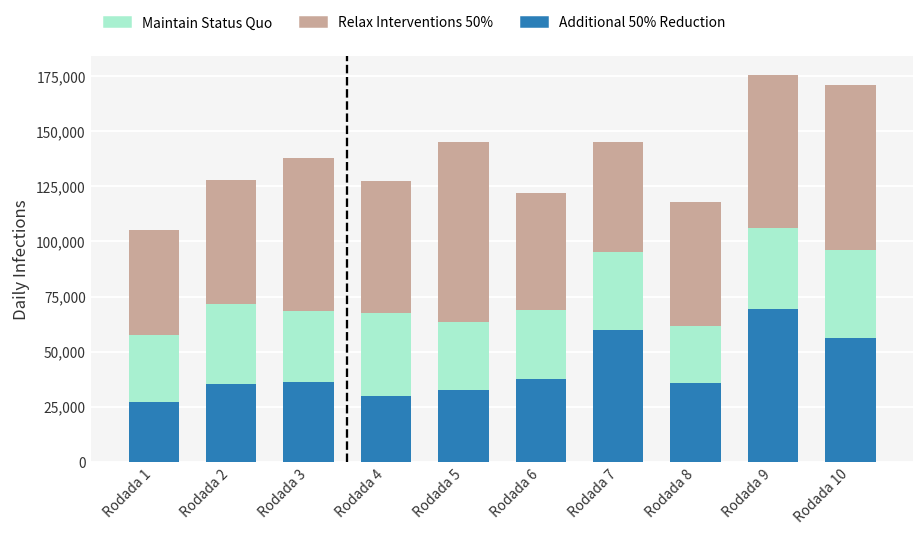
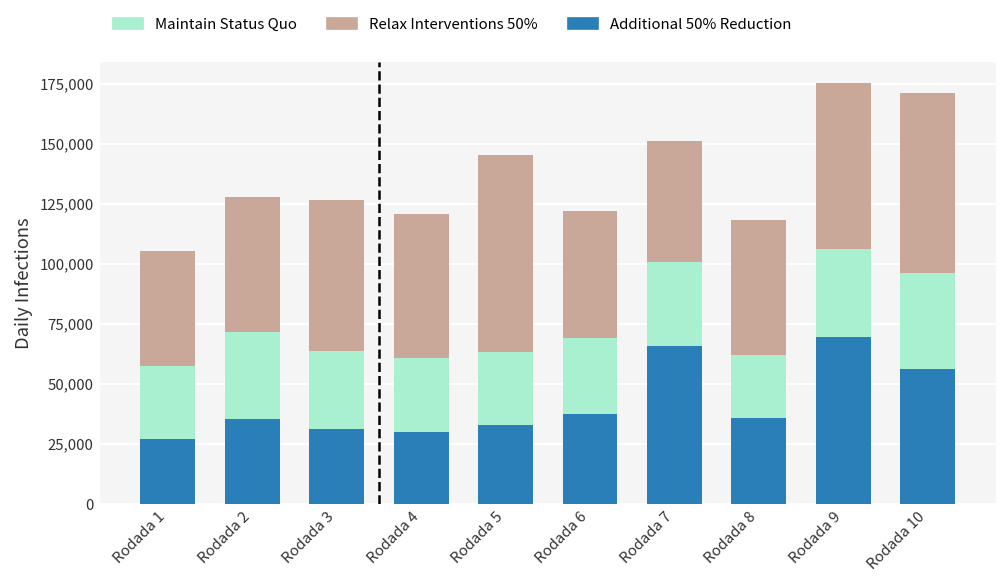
Additional 50% Reduction, Rodada 3: 36,000 -> 31,000
Relax Interventions 50%, Rodada 3: 69,000 -> 63,000
Maintain Status Quo, Rodada 4: 38,000 -> 31,000
Additional 50% Reduction, Rodada 7: 60,000 -> 66,000
